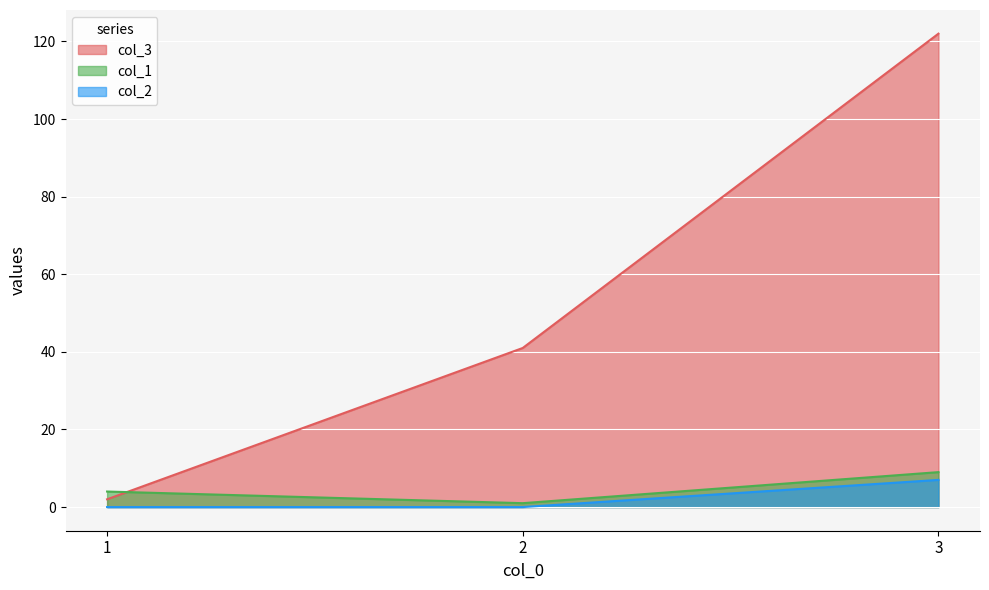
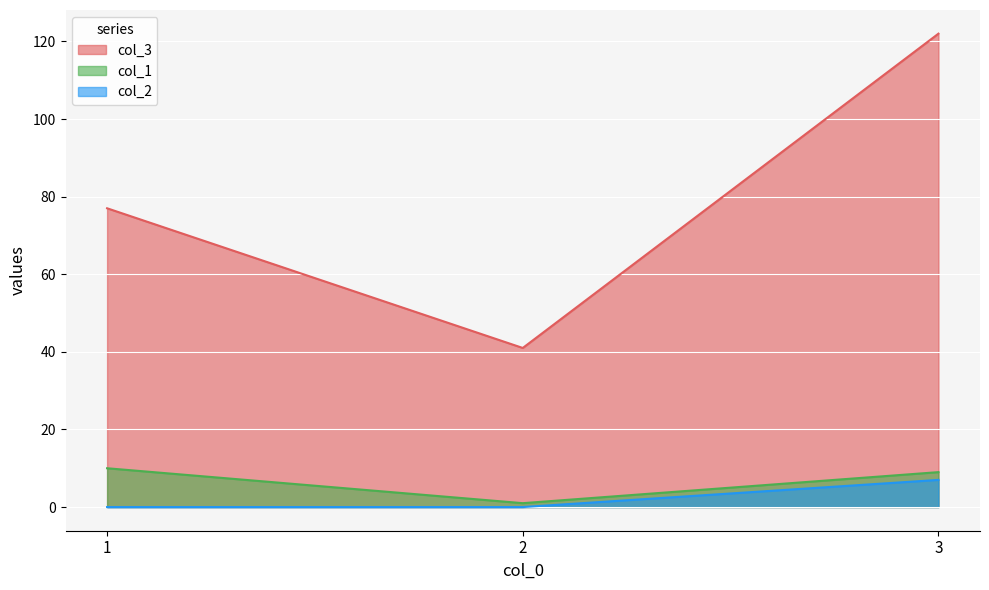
col_3, 1: 2 -> 77
col_1, 1: 4 -> 10
